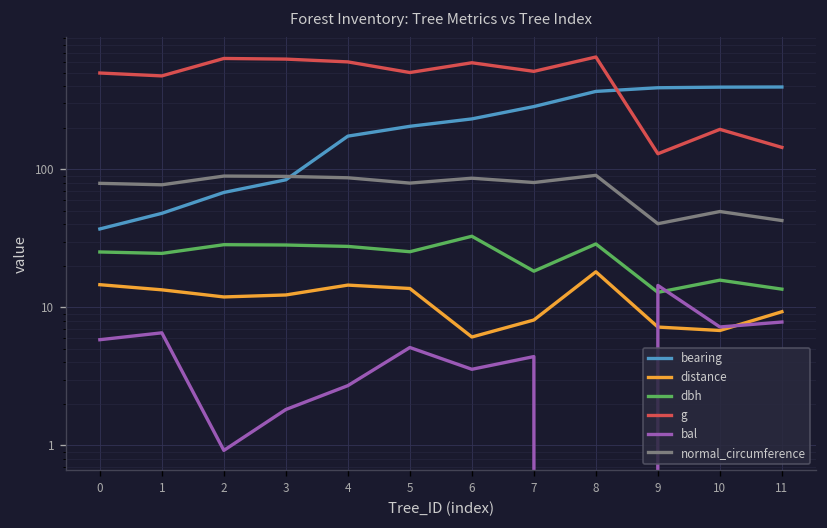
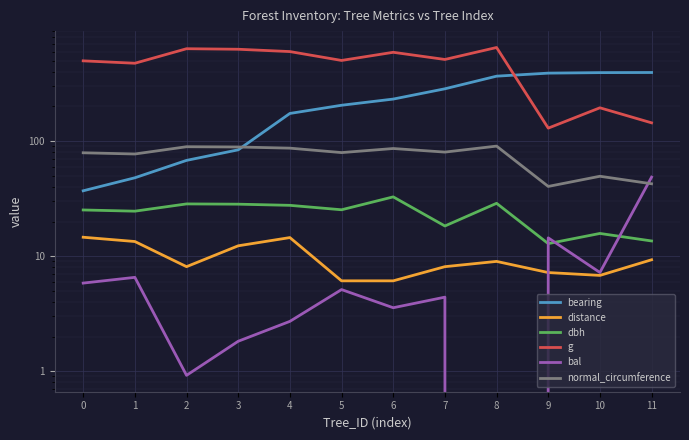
distance, 2: 12 -> 8
distance, 5: 14 -> 6
distance, 8: 18 -> 9
bal, 11: 8 -> 49
